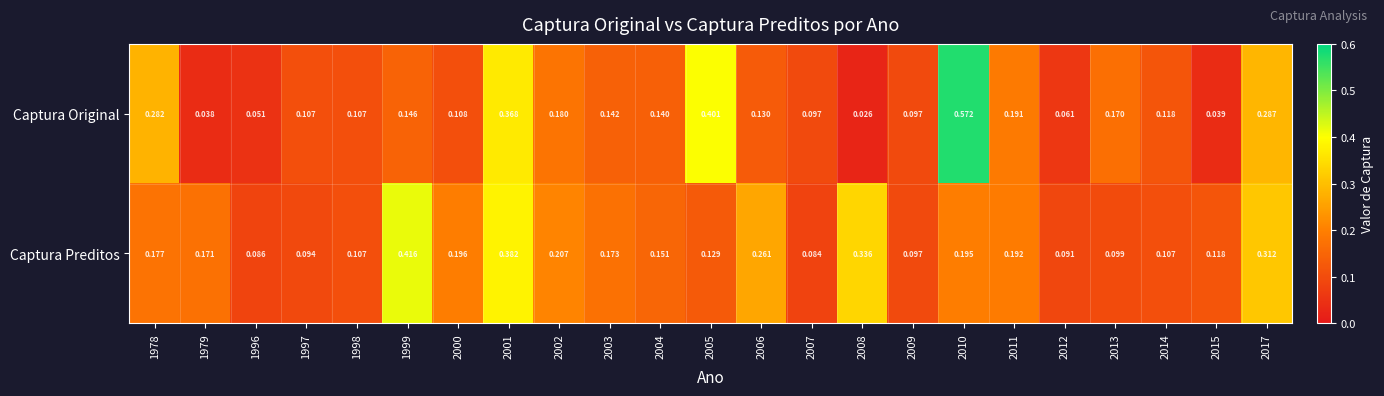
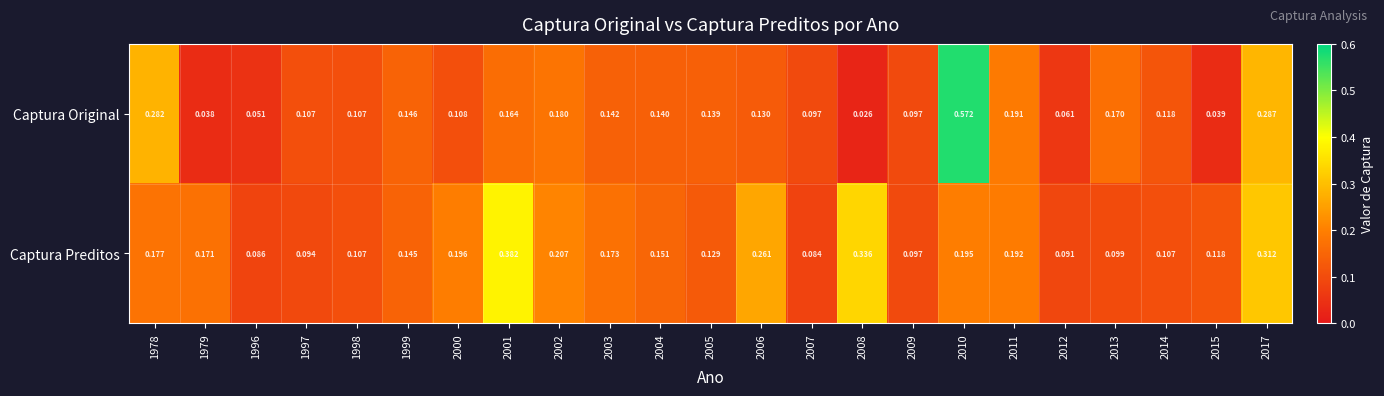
Captura Original, 2001: 0.368 -> 0.164
Captura Original, 2005: 0.401 -> 0.139
Captura Preditos, 1999: 0.416 -> 0.145
